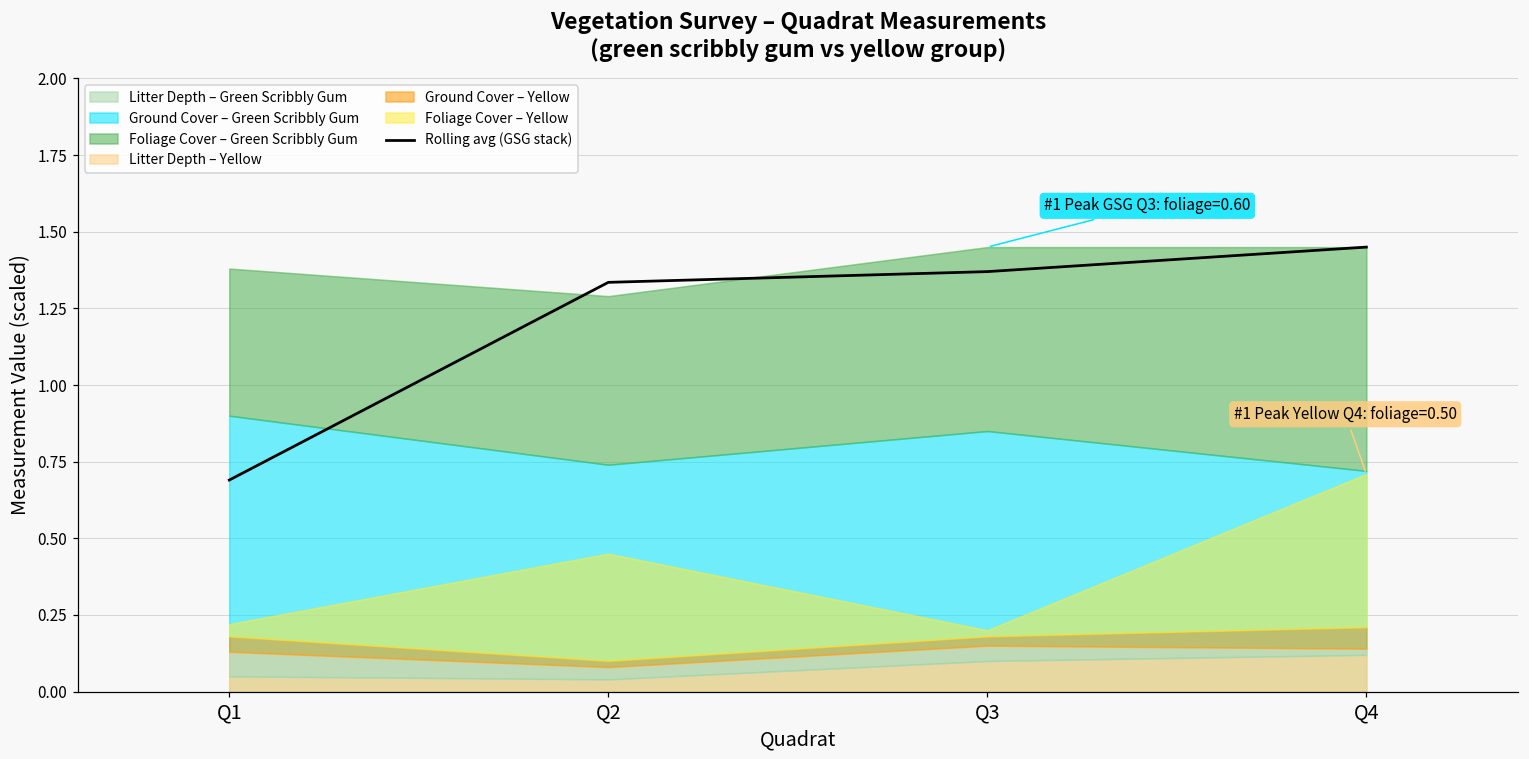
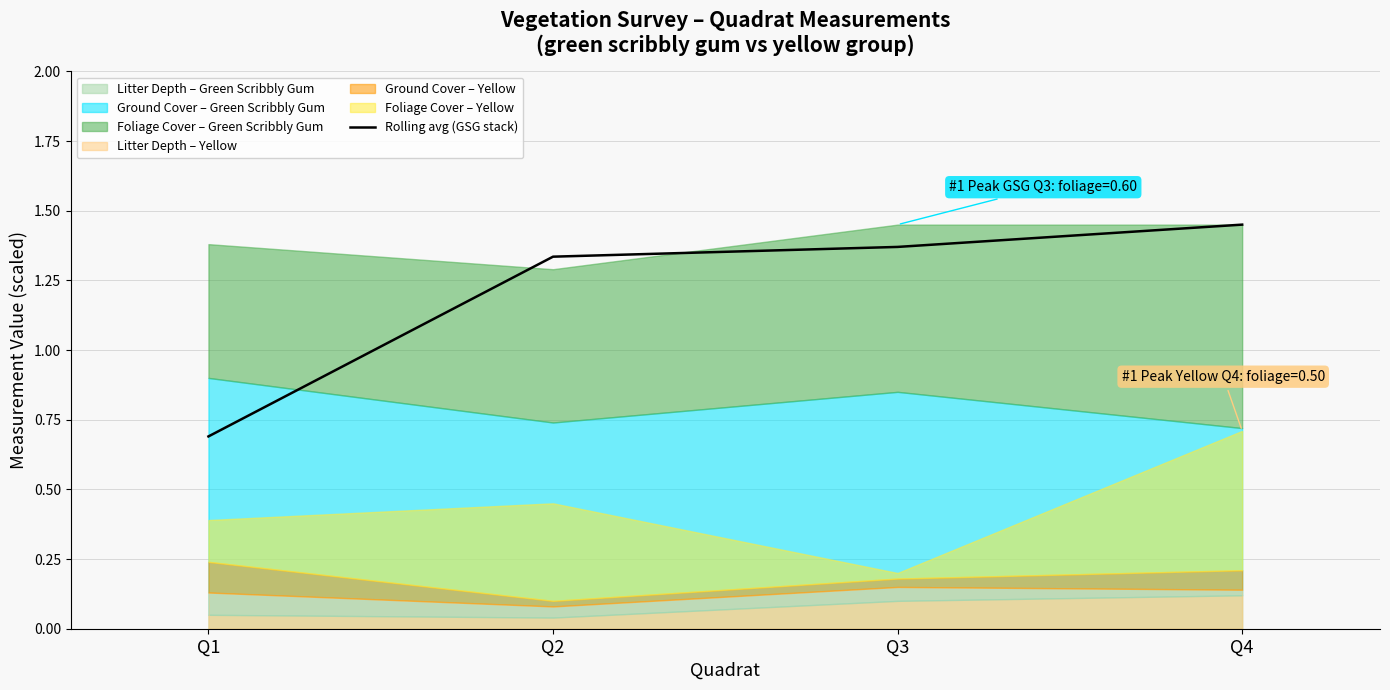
Ground Cover – Yellow, Q1: 0.05 -> 0.11
Foliage Cover – Yellow, Q1: 0.04 -> 0.15
